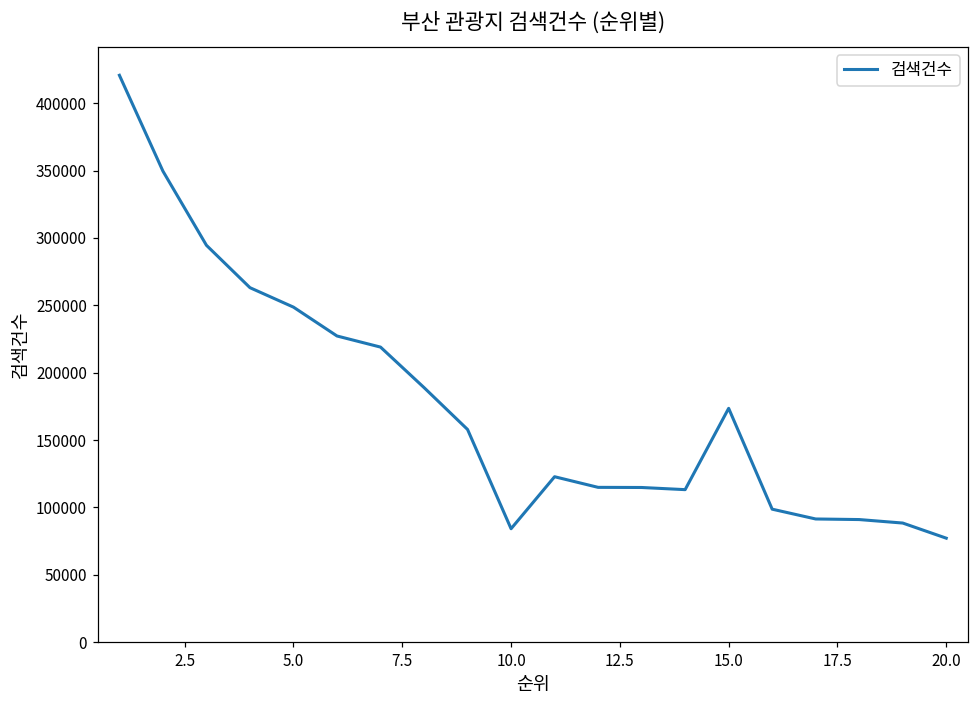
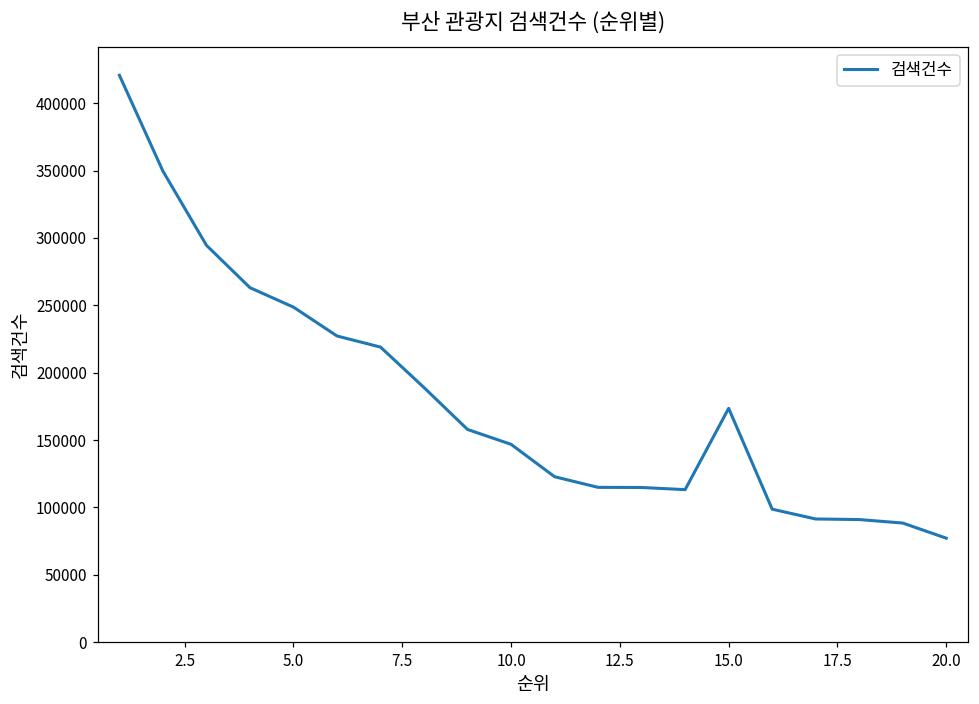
10.0: 84000 -> 147000
